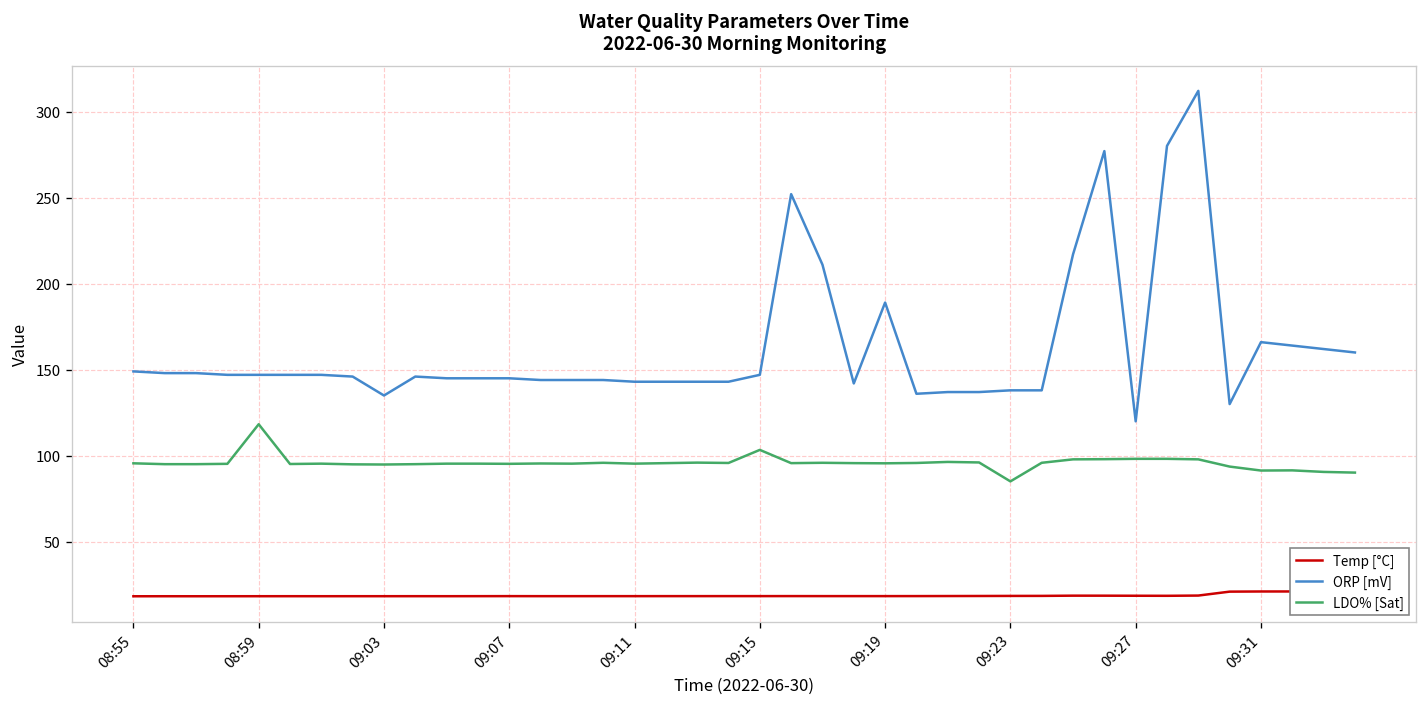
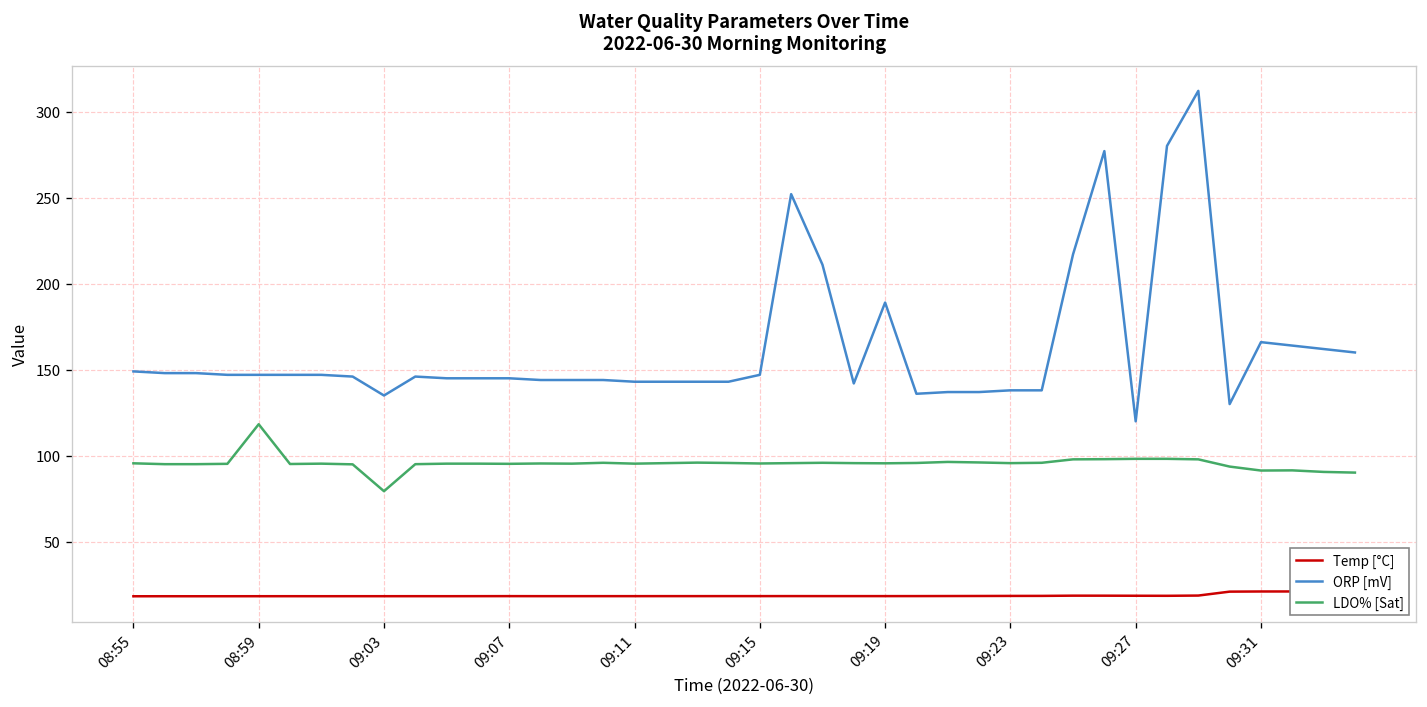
LDO% [Sat], 09:03: 95 -> 79
LDO% [Sat], 09:15: 103 -> 96
LDO% [Sat], 09:23: 85 -> 96
